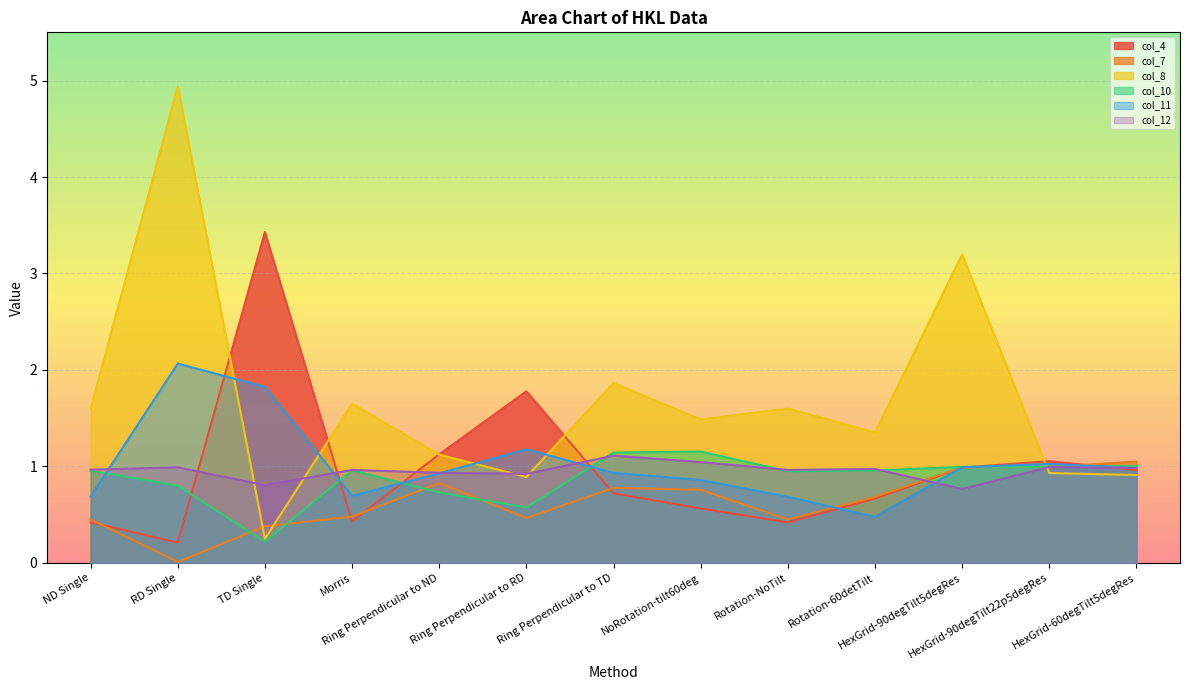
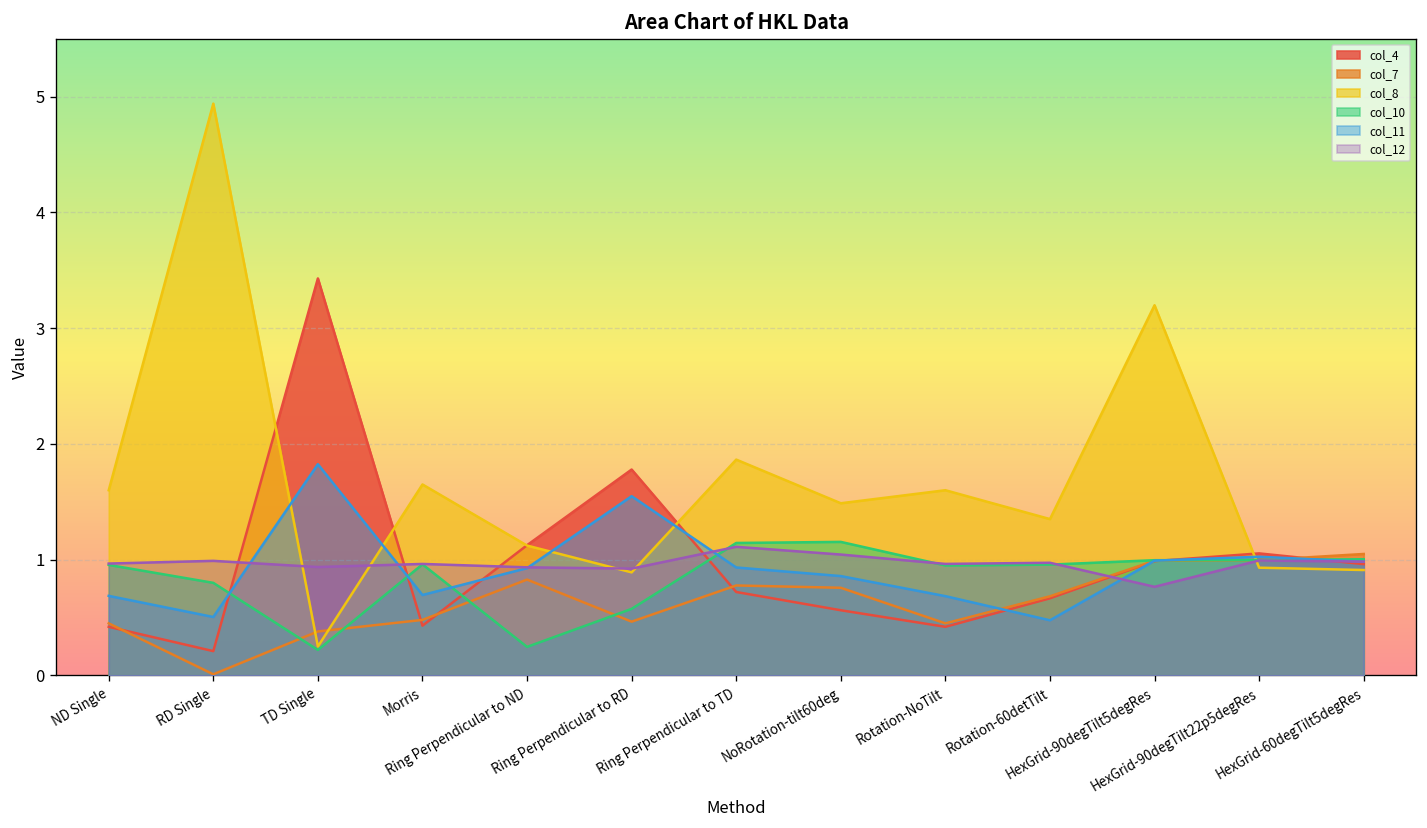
col_11, RD Single: 2.1 -> 0.5
col_12, TD Single: 0.8 -> 0.9
col_10, Ring Perpendicular to ND: 0.7 -> 0.2
col_11, Ring Perpendicular to RD: 1.2 -> 1.5
